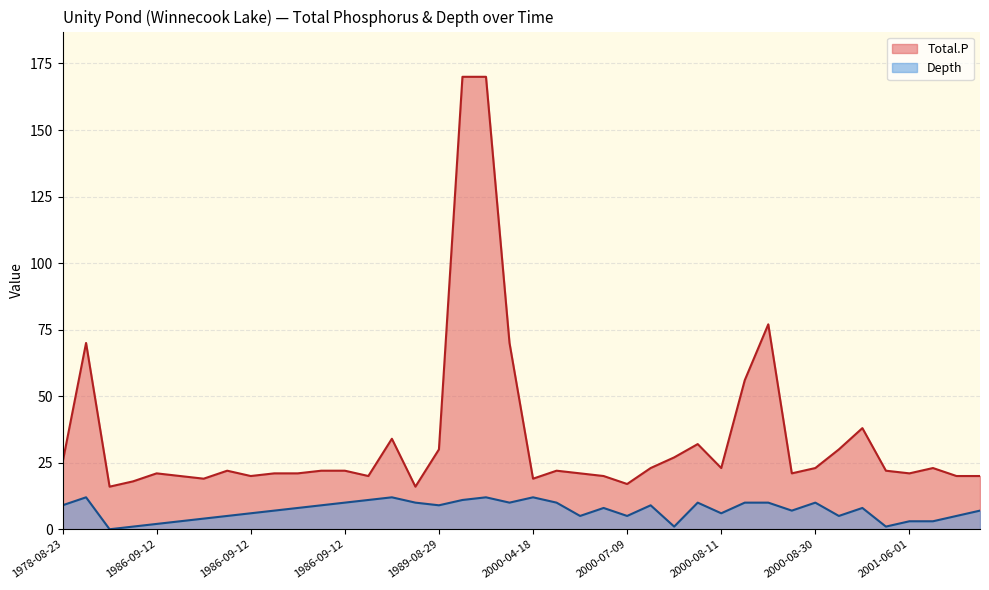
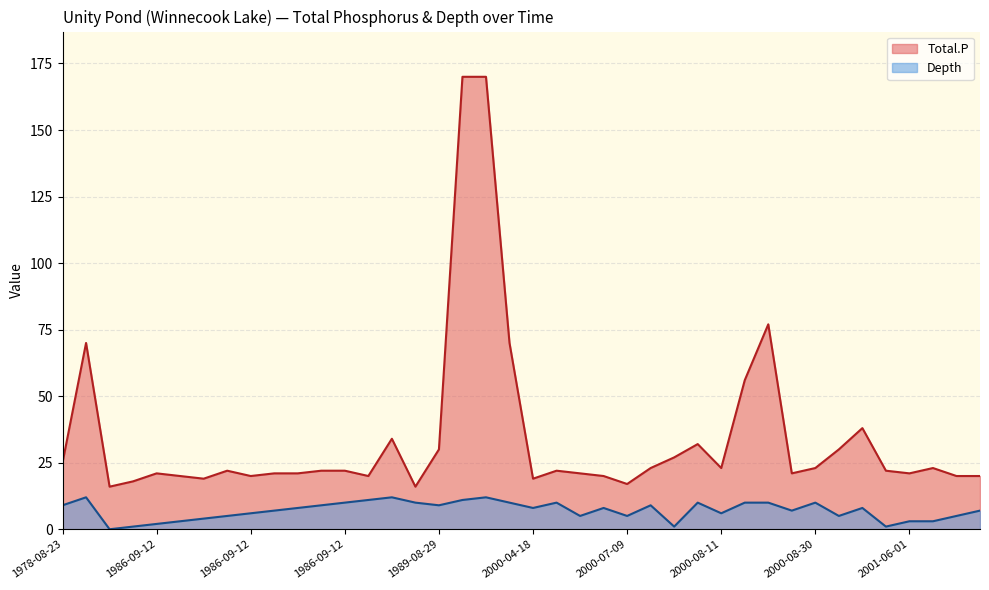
Depth, 2000-04-18: 12 -> 8
